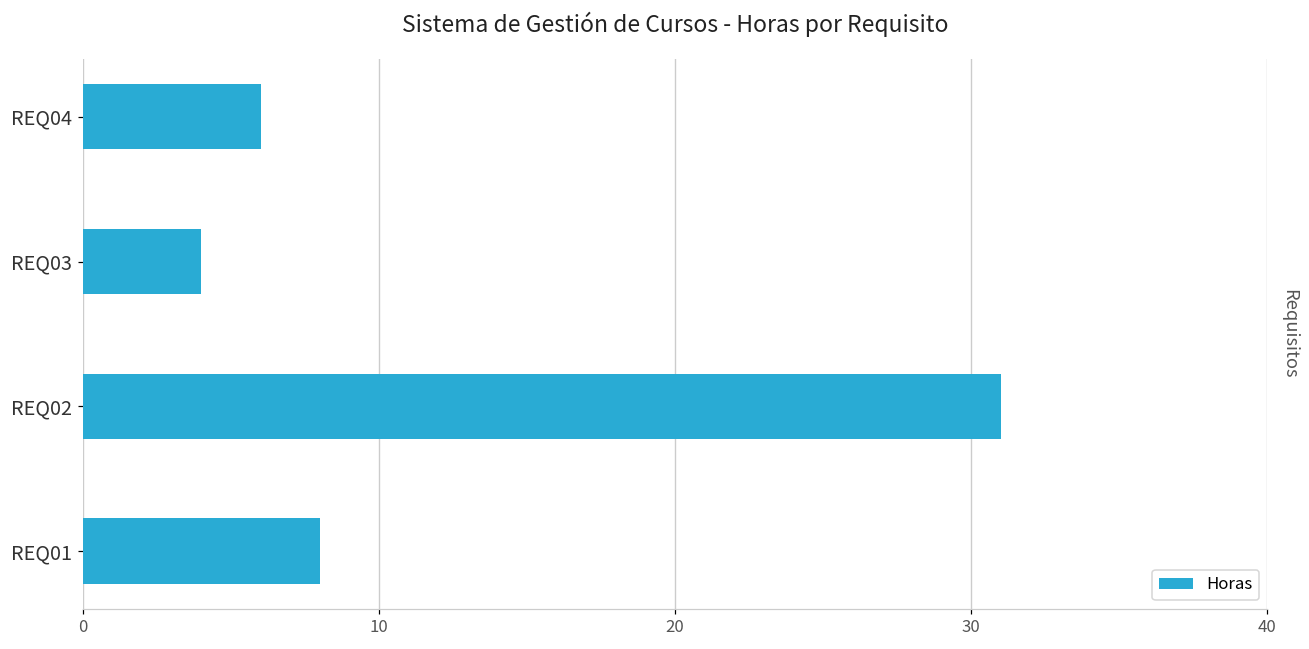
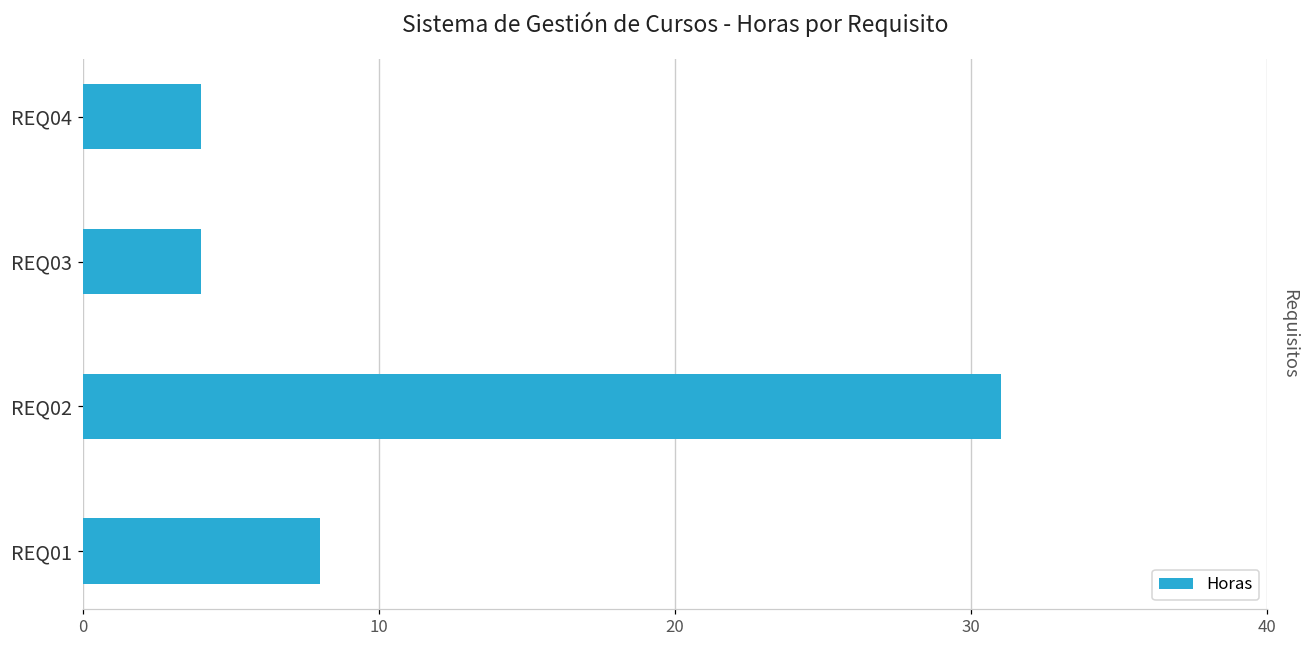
REQ04: 6 -> 4
